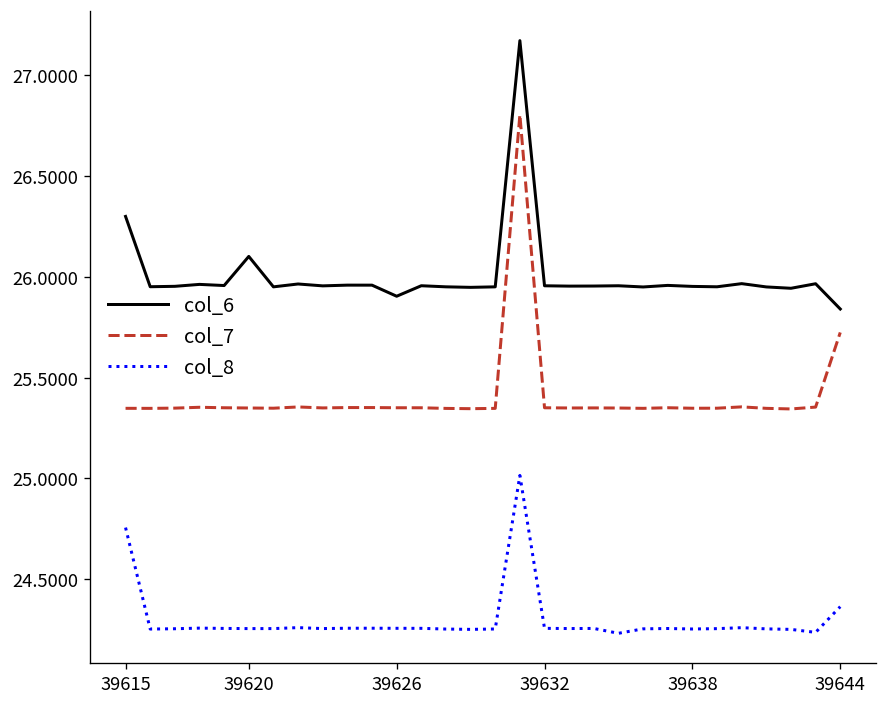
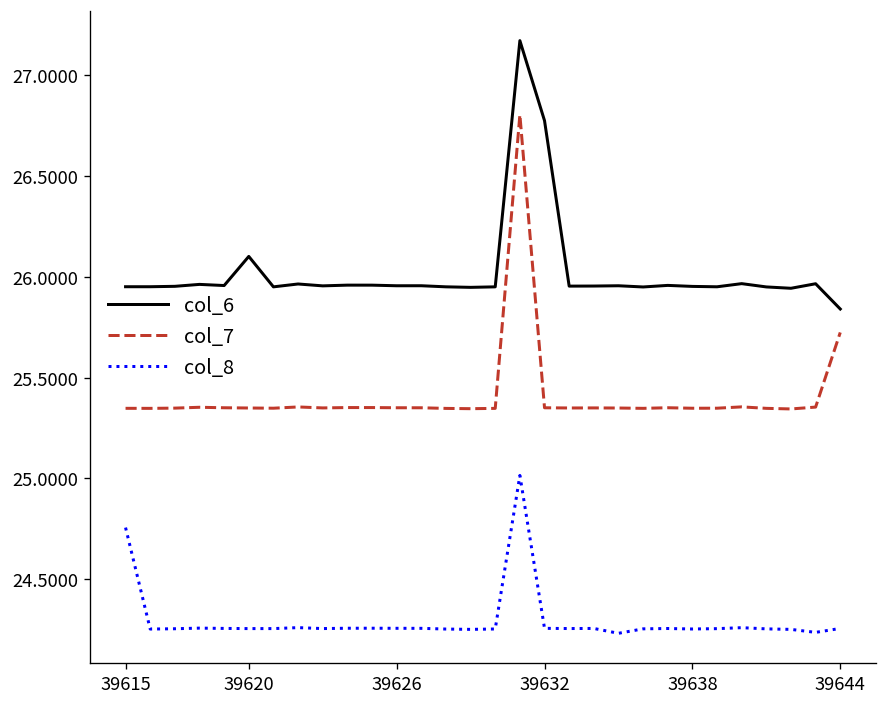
col_6, 39615: 26.30 -> 25.95
col_6, 39626: 25.90 -> 25.96
col_6, 39632: 25.96 -> 26.78
col_8, 39644: 24.36 -> 24.26
